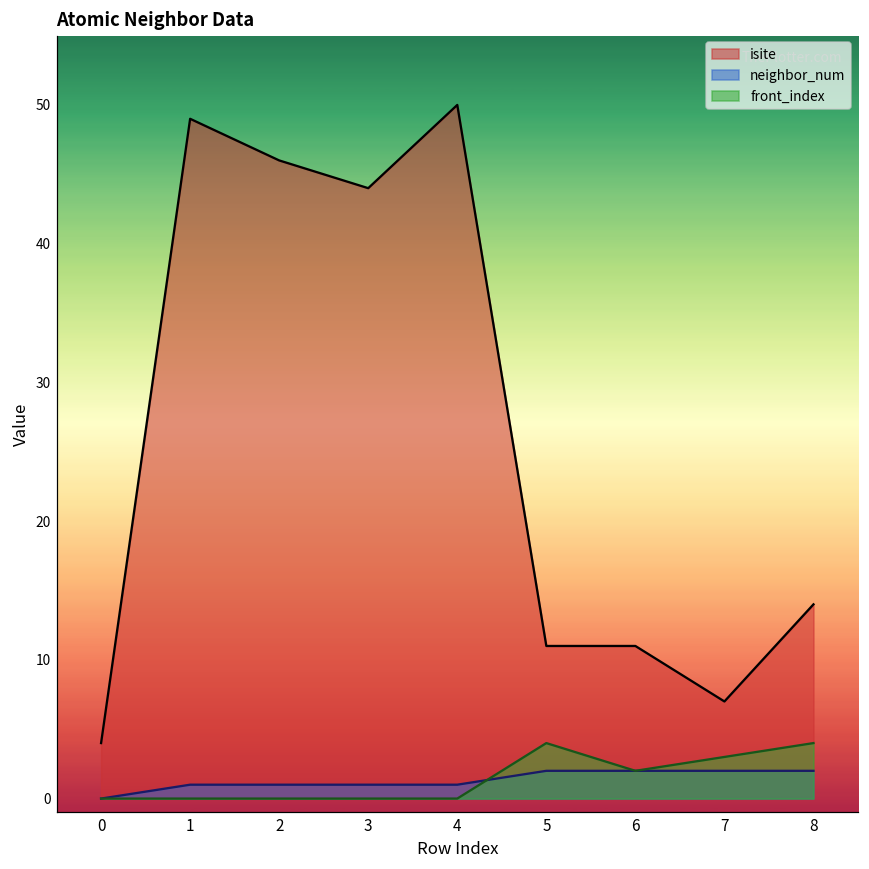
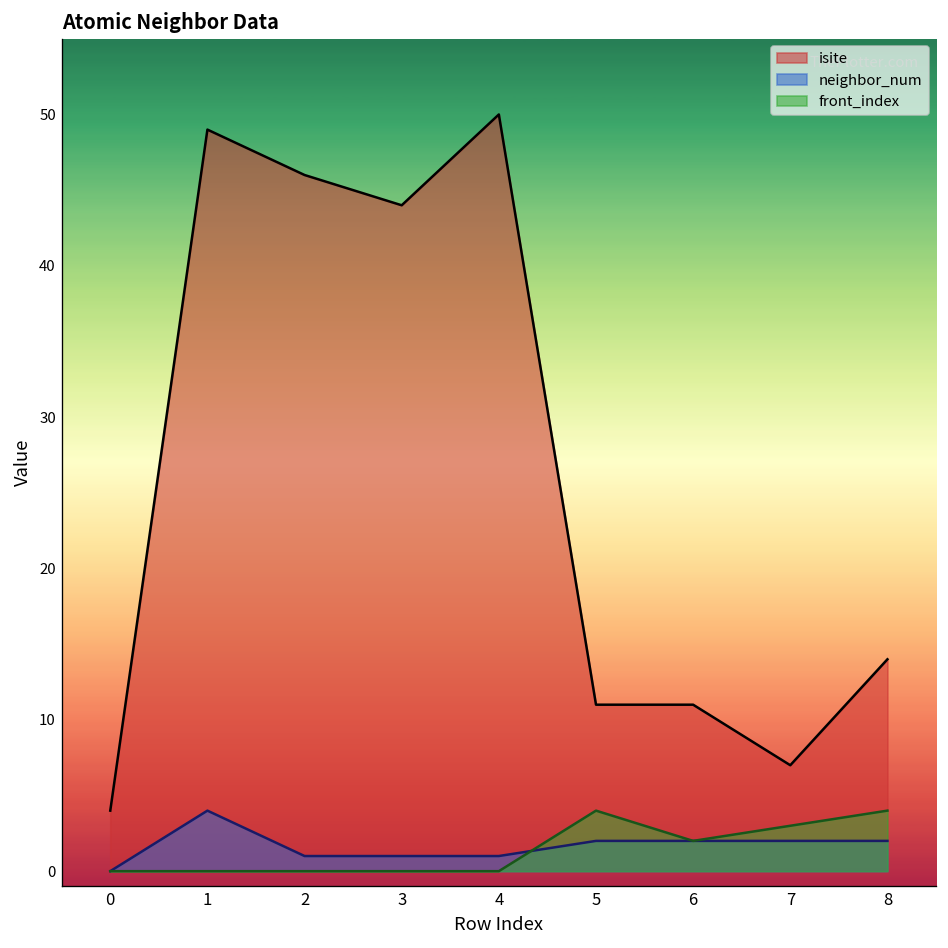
neighbor_num, 1: 1 -> 4
